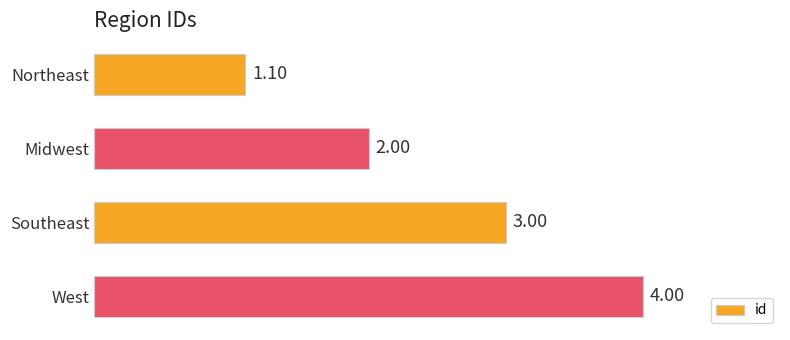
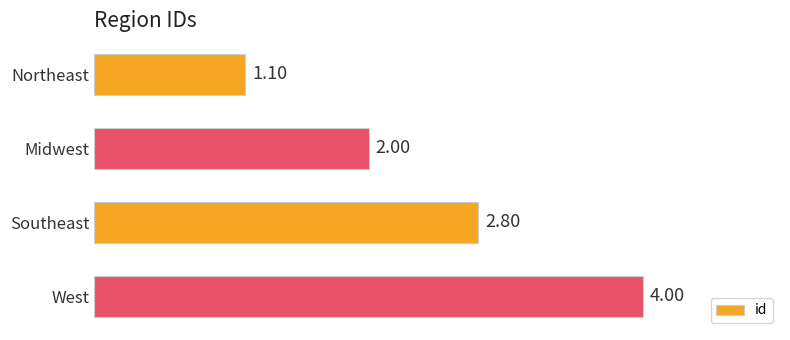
Southeast: 3.00 -> 2.80
